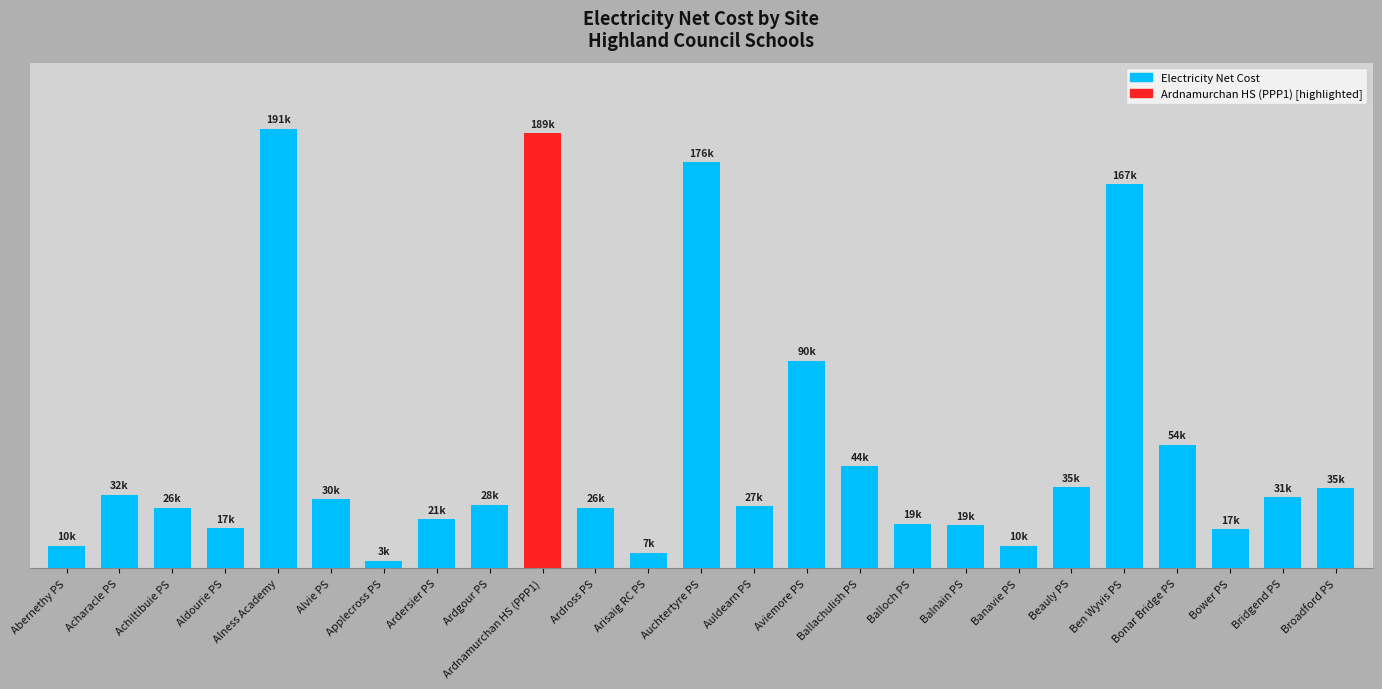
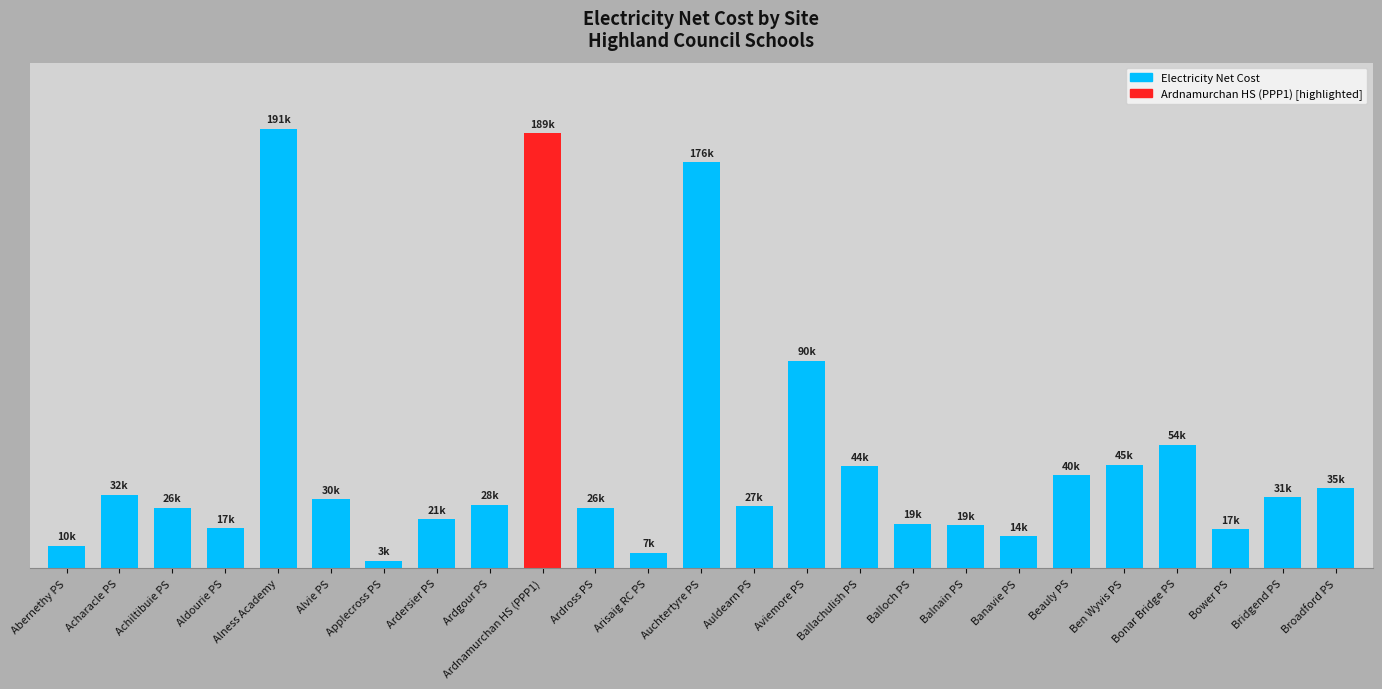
Banavie PS: 10k -> 14k
Beauly PS: 35k -> 40k
Ben Wyvis PS: 167k -> 45k
